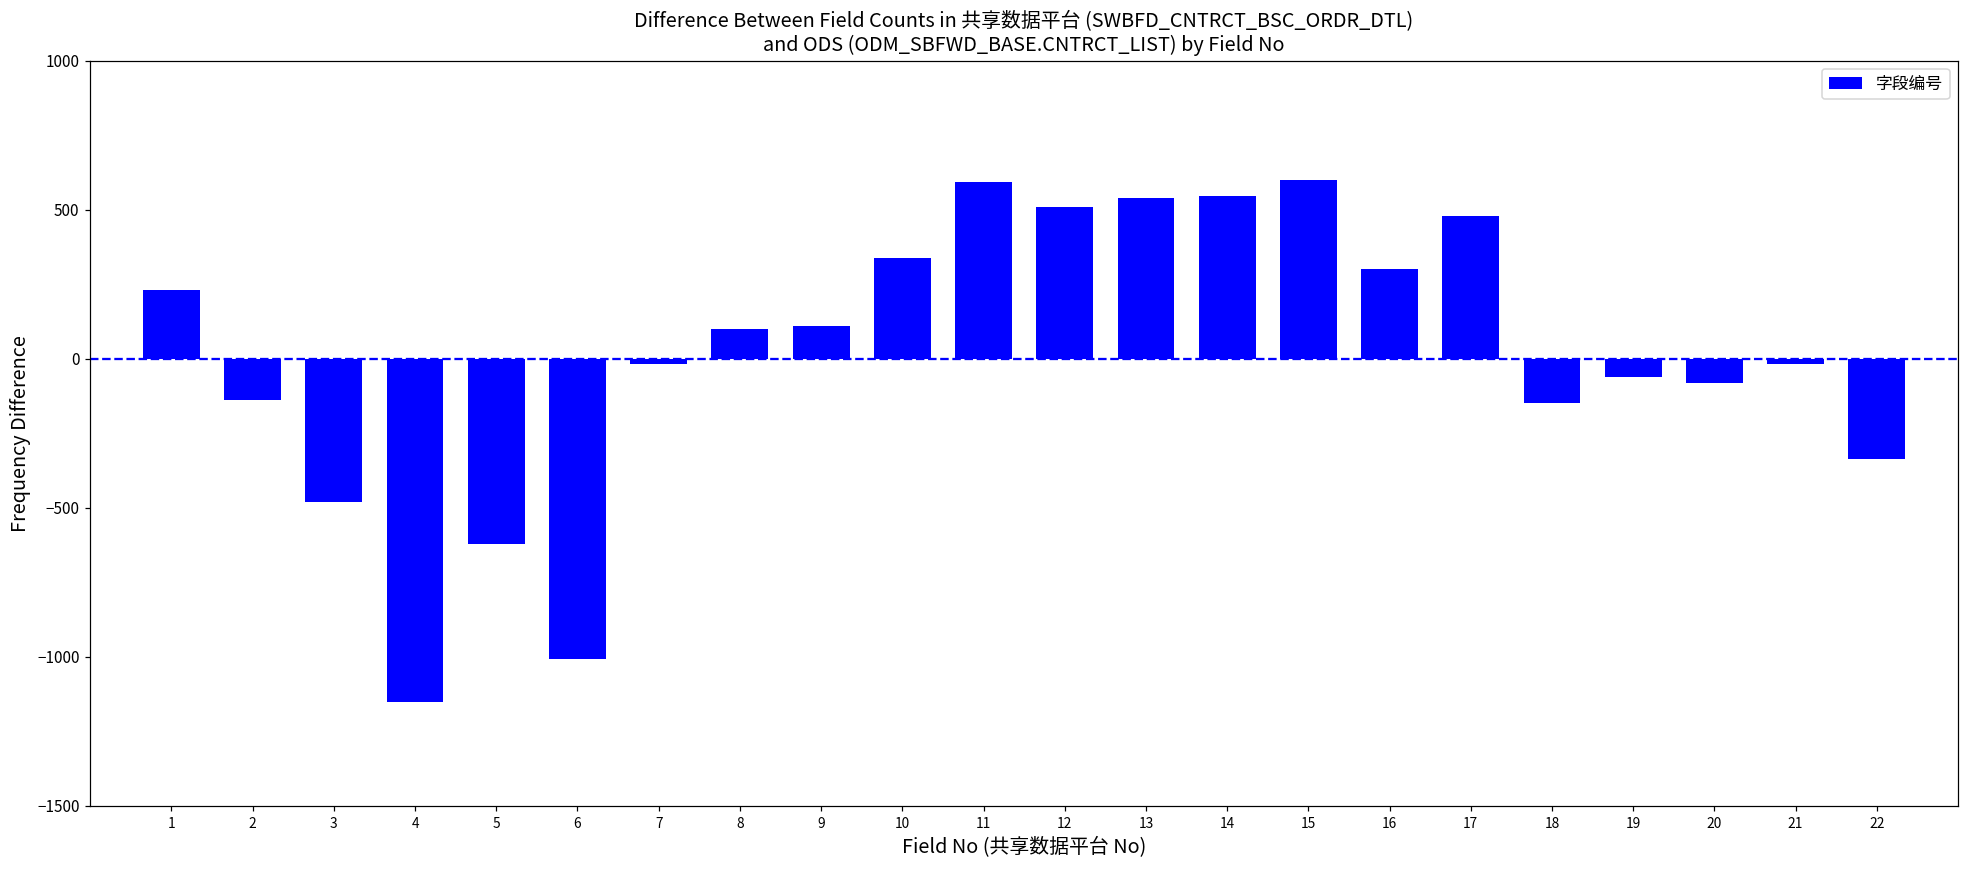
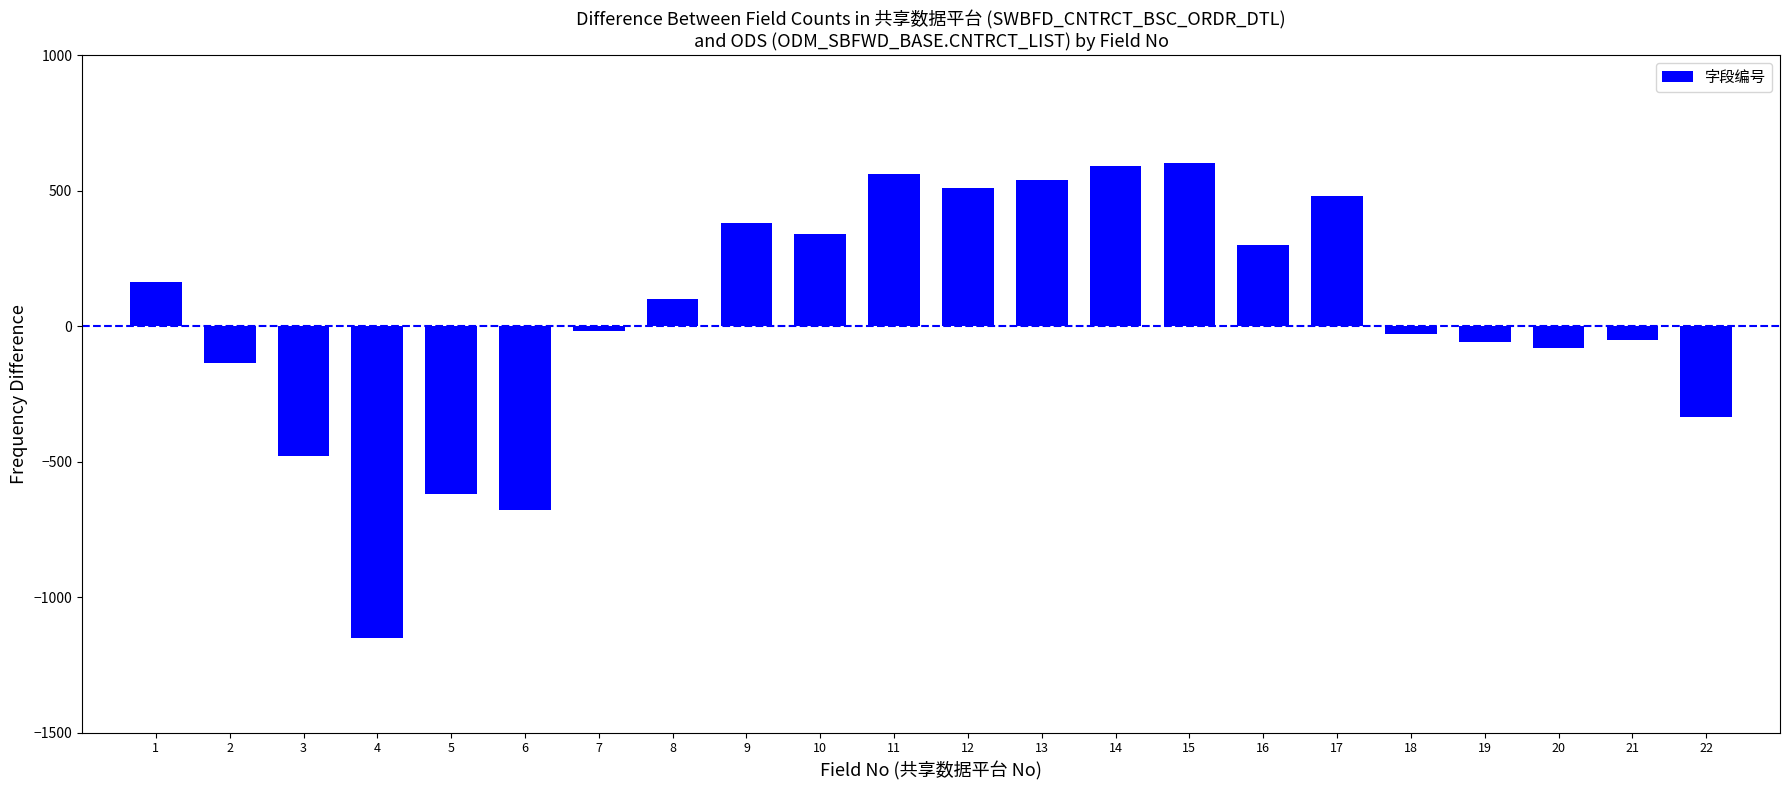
1: 230 -> 160
6: -1010 -> -680
9: 110 -> 380
11: 590 -> 560
14: 550 -> 590
18: -150 -> -30
21: -20 -> -50
